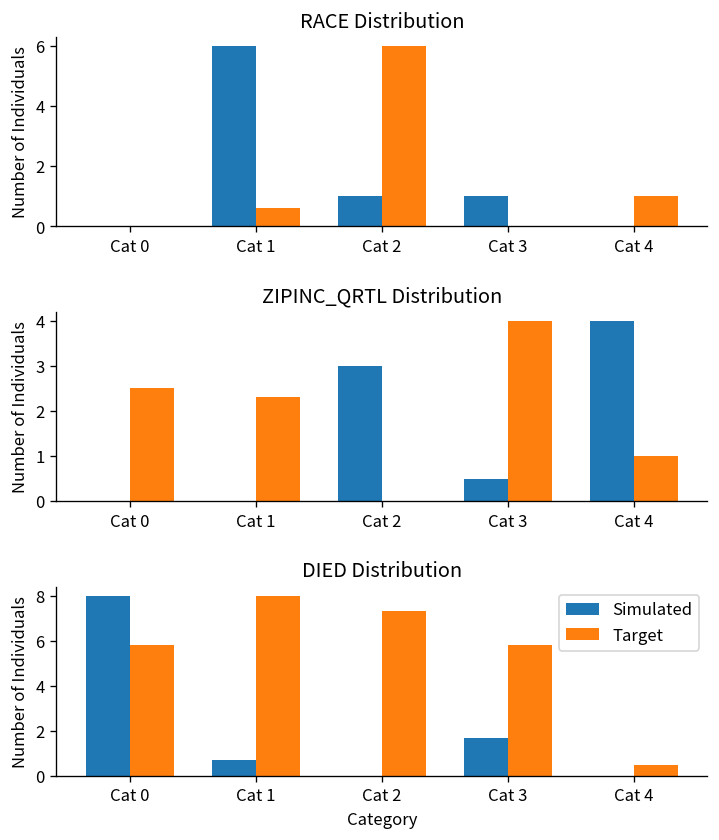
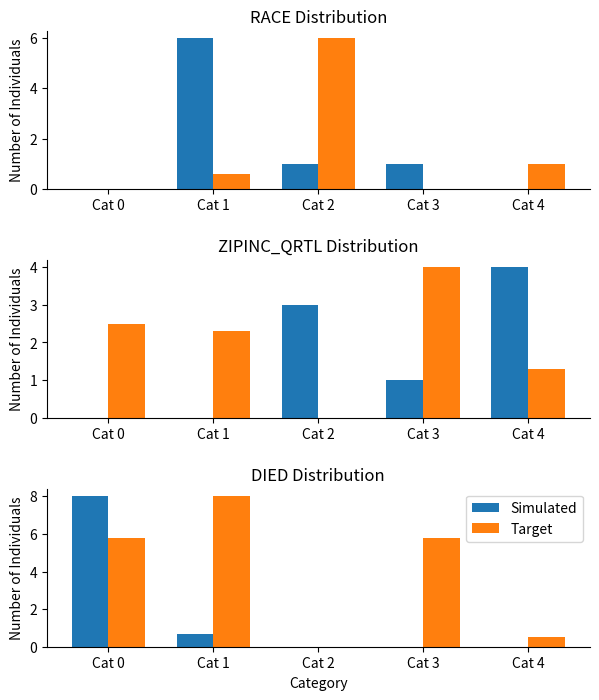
ZIPINC_QRTL Distribution, Simulated, Cat 3: 0.5 -> 1.0
ZIPINC_QRTL Distribution, Target, Cat 4: 1.0 -> 1.3
DIED Distribution, Target, Cat 2: 7.3 -> 0.0
DIED Distribution, Simulated, Cat 3: 1.7 -> 0.0
